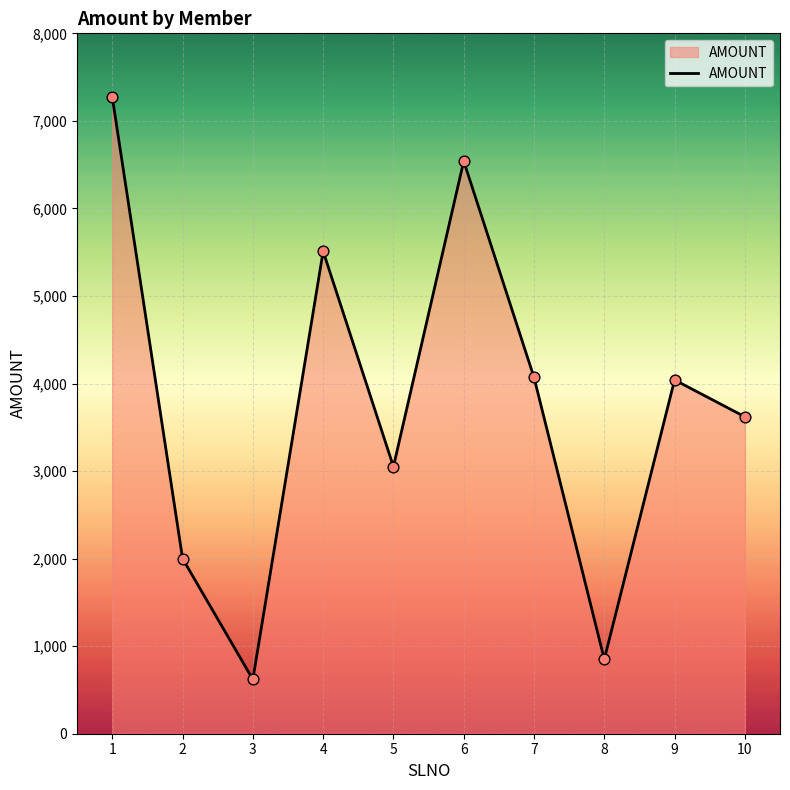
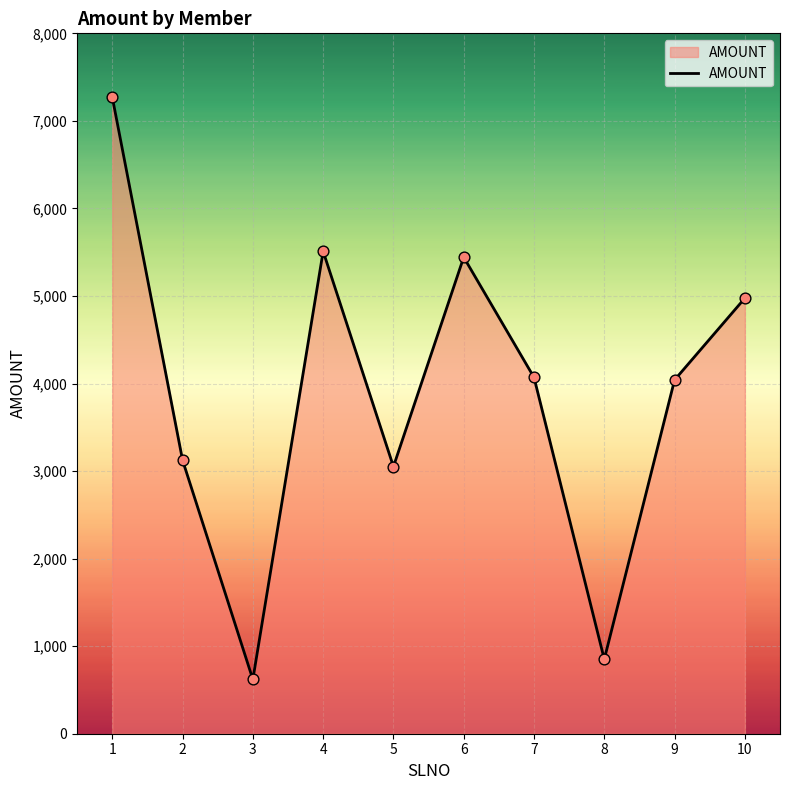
2: 2,000 -> 3,100
6: 6,500 -> 5,400
10: 3,600 -> 5,000
